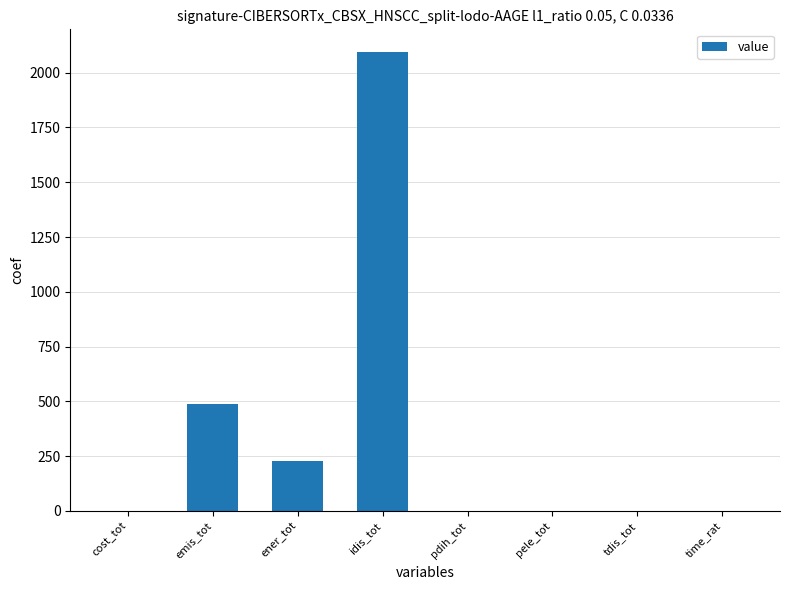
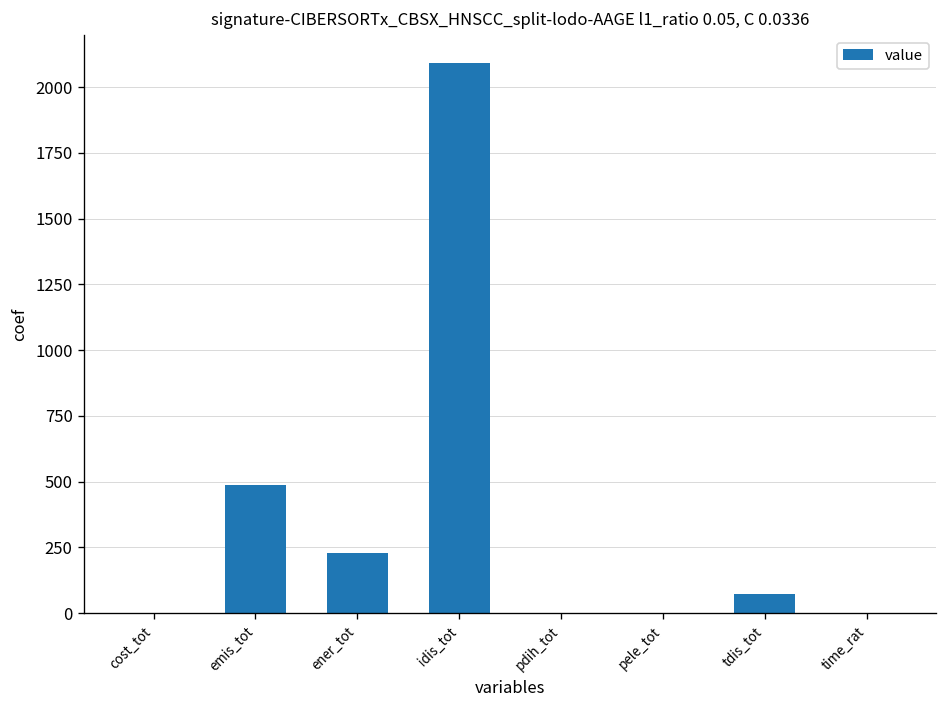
tdis_tot: 0 -> 70
